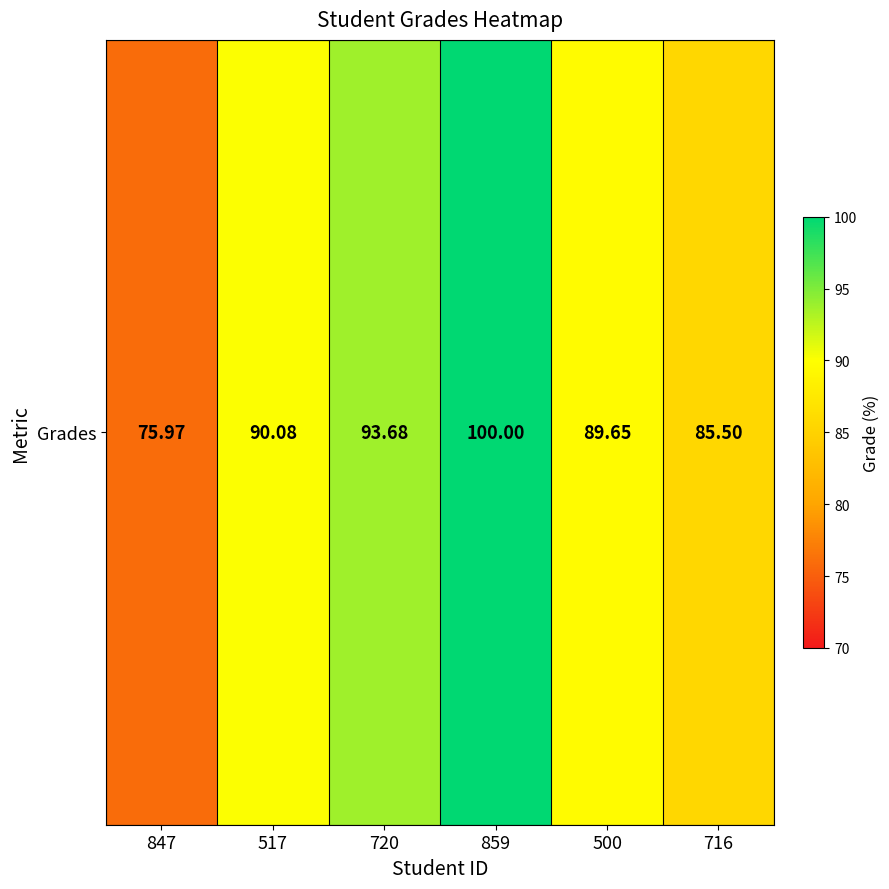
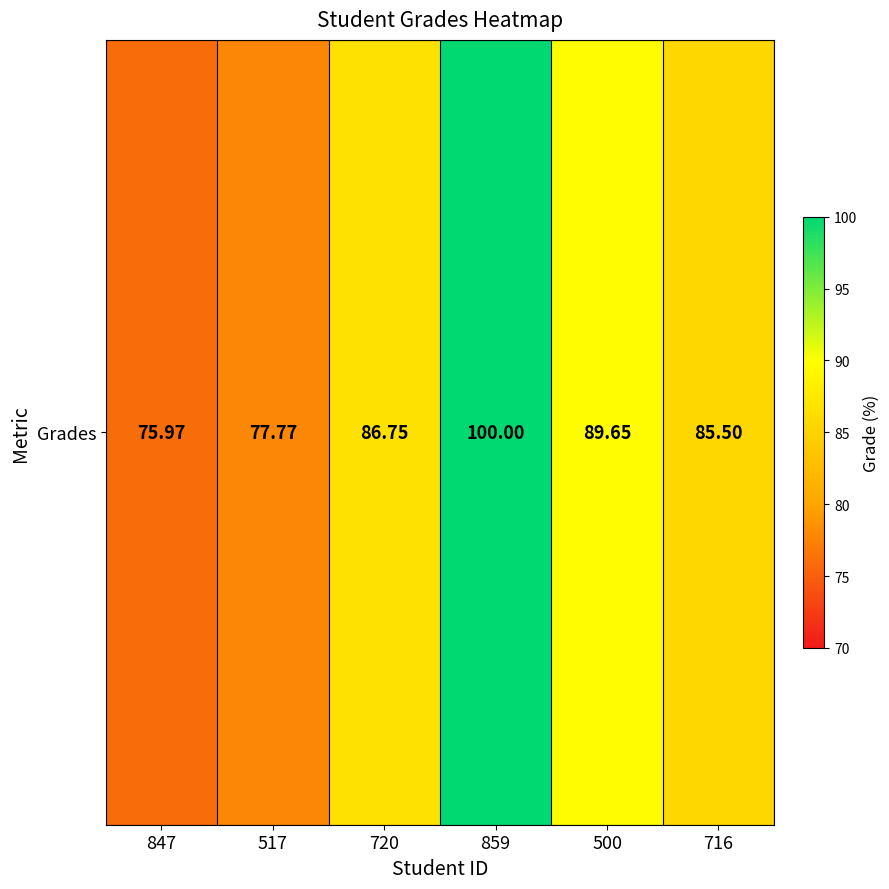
Grades, 517: 90.08 -> 77.77
Grades, 720: 93.68 -> 86.75
